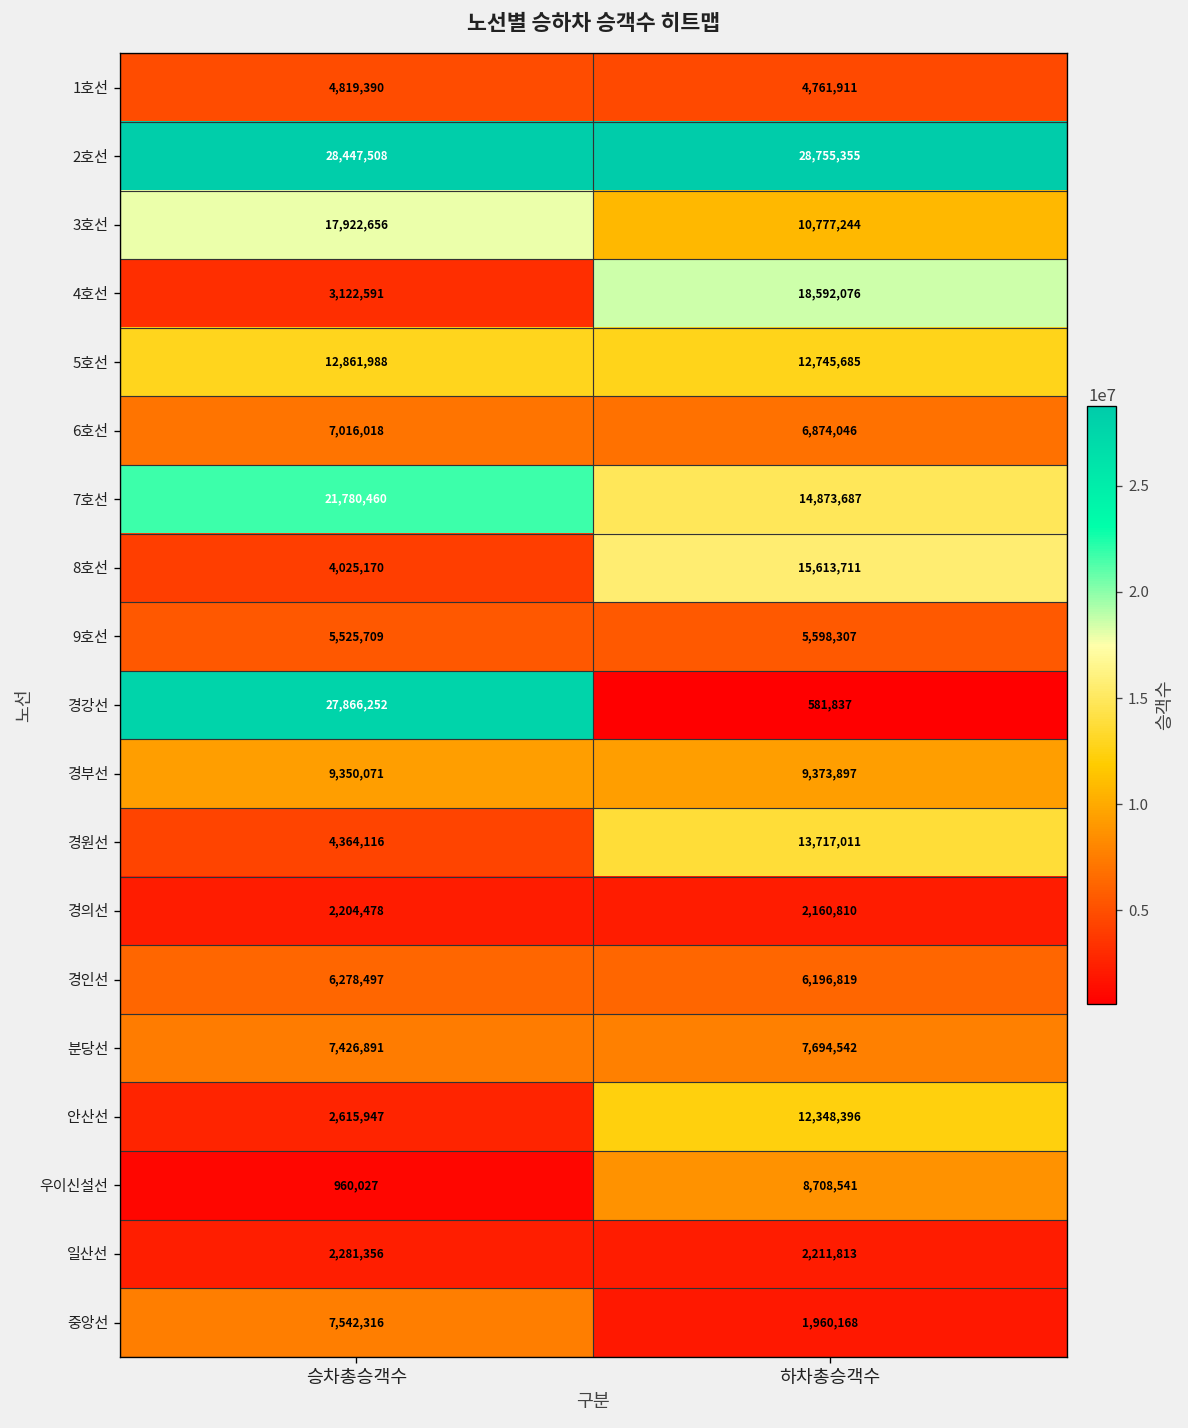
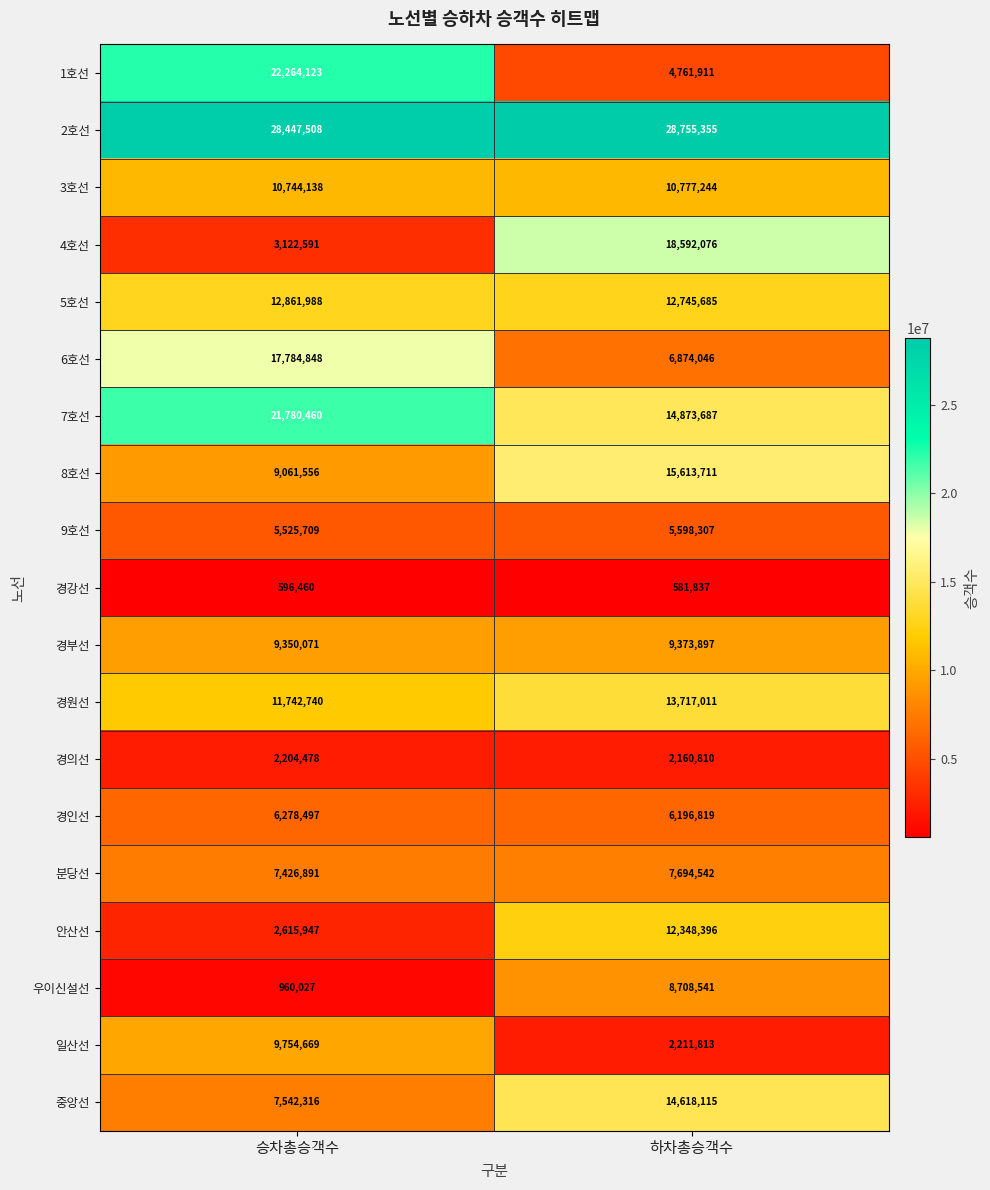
1호선, 승차총승객수: 4,819,390 -> 22,264,123
3호선, 승차총승객수: 17,922,656 -> 10,744,138
6호선, 승차총승객수: 7,016,018 -> 17,784,848
8호선, 승차총승객수: 4,025,170 -> 9,061,556
경강선, 승차총승객수: 27,866,252 -> 596,460
경원선, 승차총승객수: 4,364,116 -> 11,742,740
일산선, 승차총승객수: 2,281,356 -> 9,754,669
중앙선, 하차총승객수: 1,960,168 -> 14,618,115
